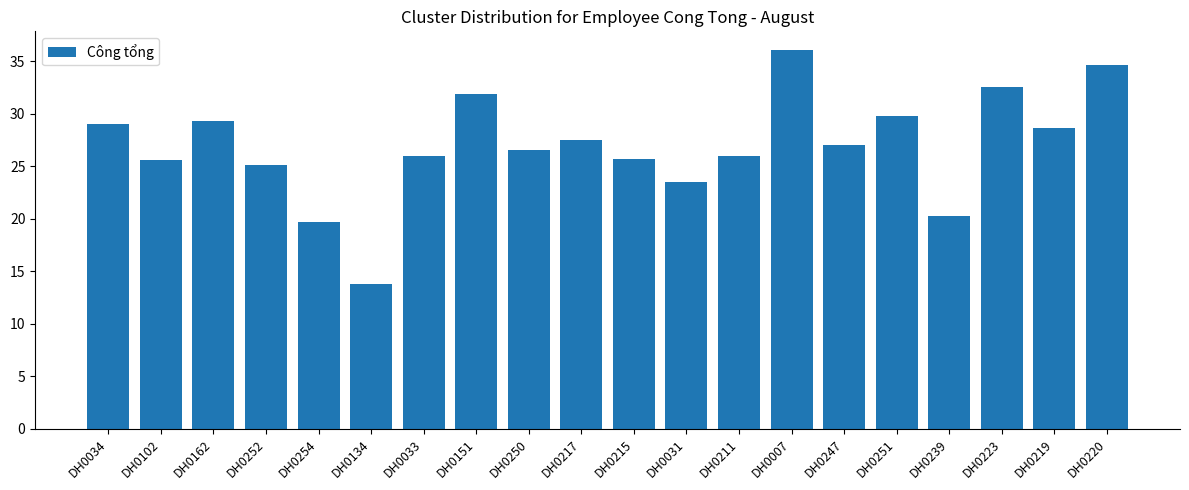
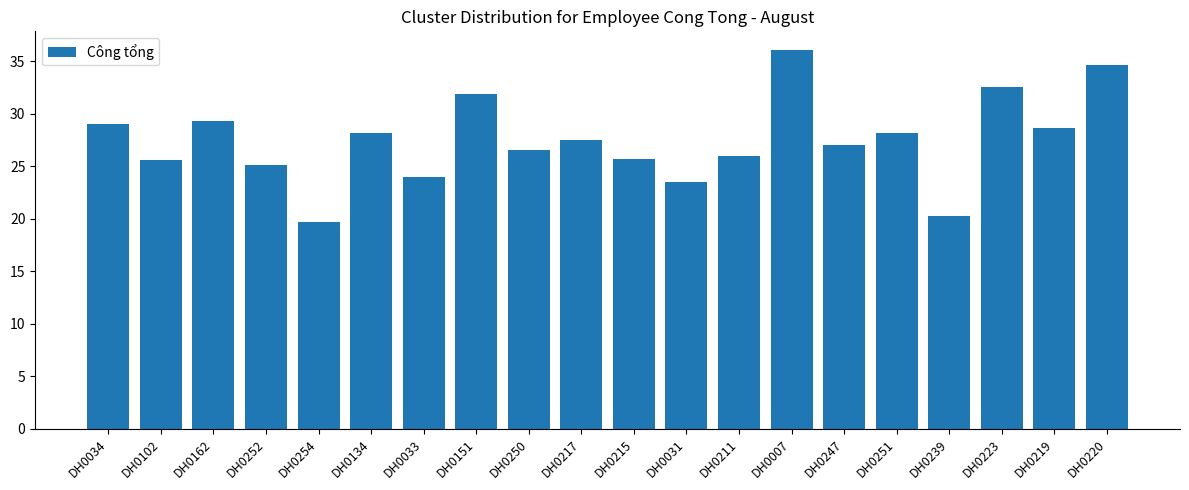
DH0134: 13.8 -> 28.2
DH0033: 26 -> 24
DH0251: 29.8 -> 28.2
